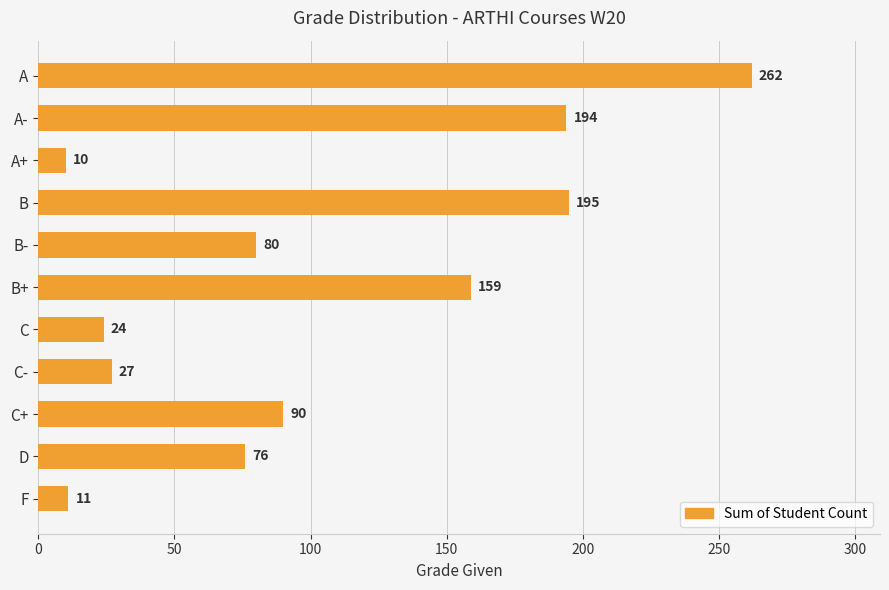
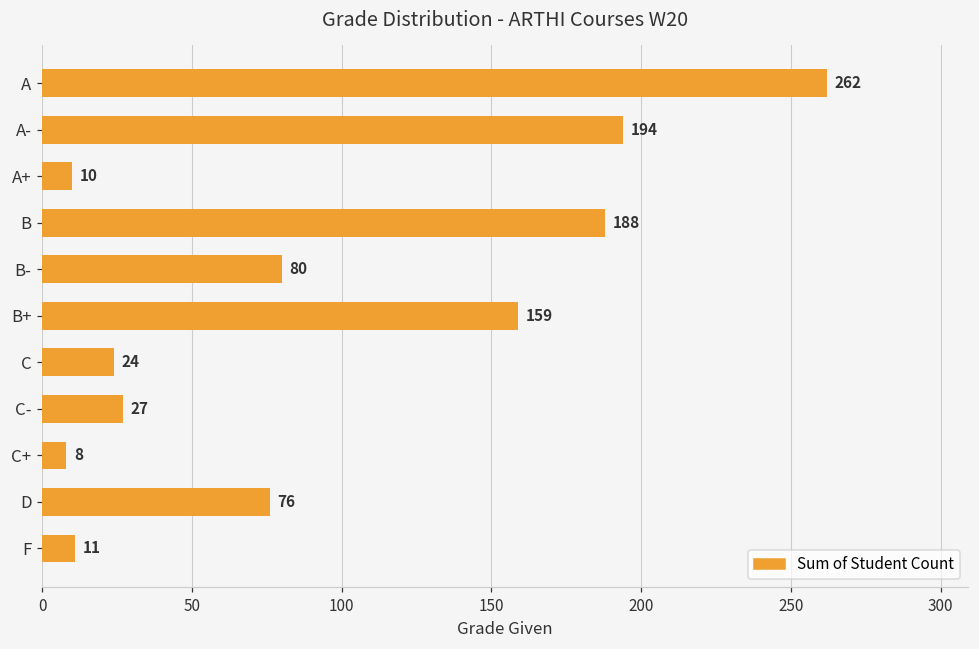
B: 195 -> 188
C+: 90 -> 8
